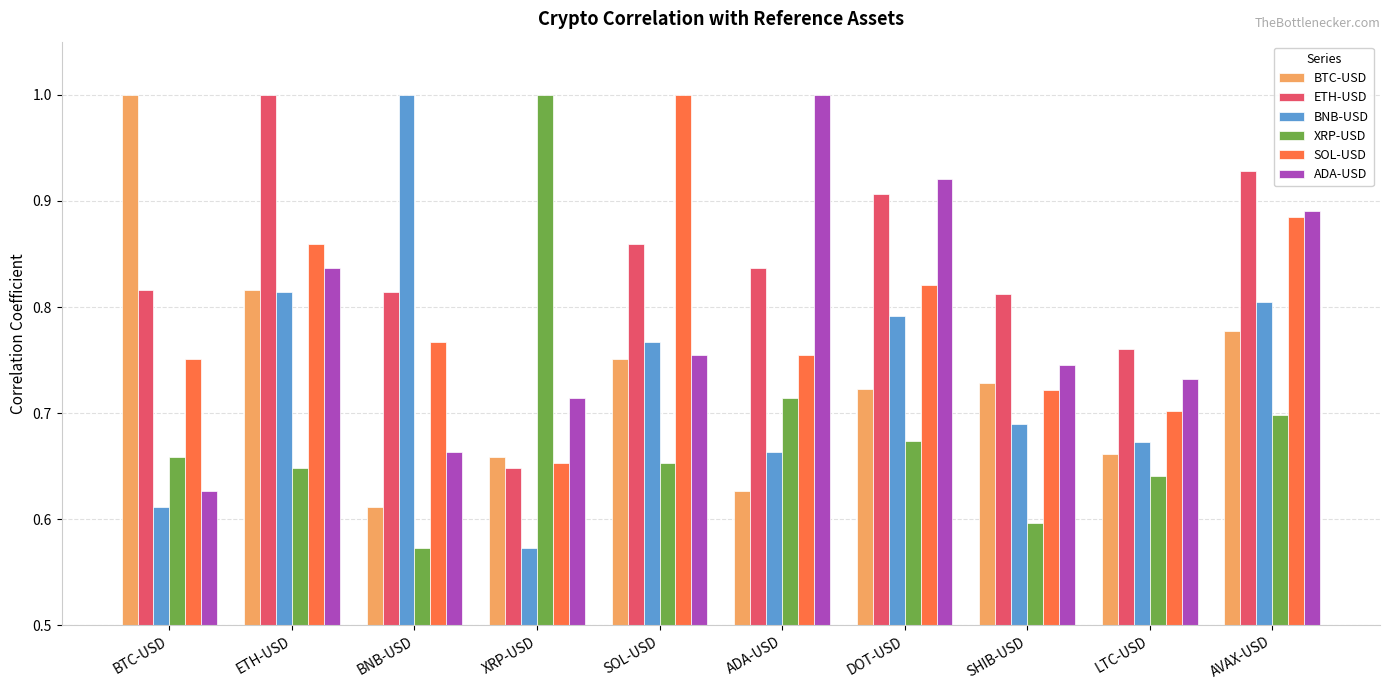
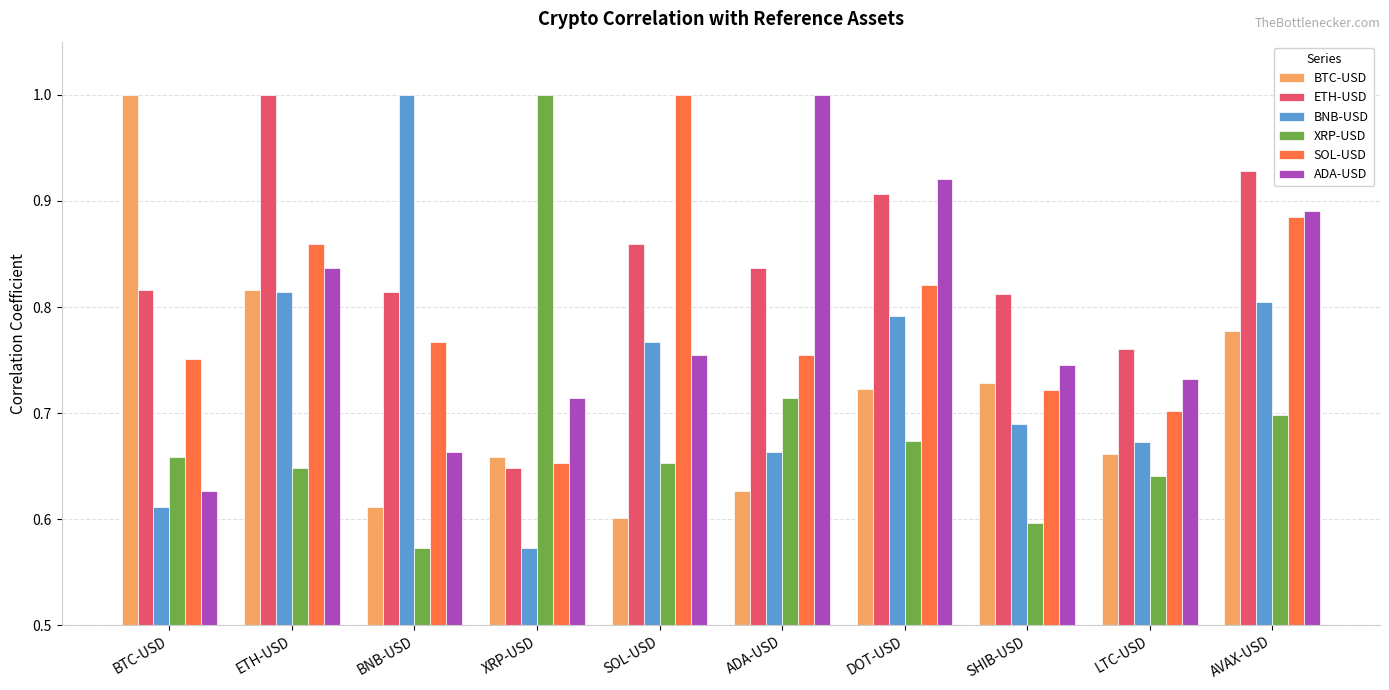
BTC-USD, SOL-USD: 0.751 -> 0.601
